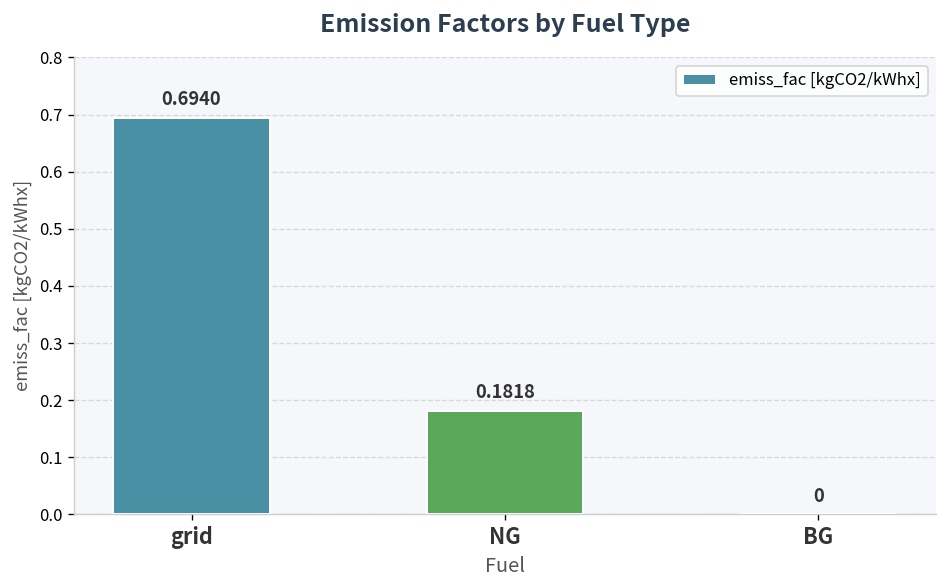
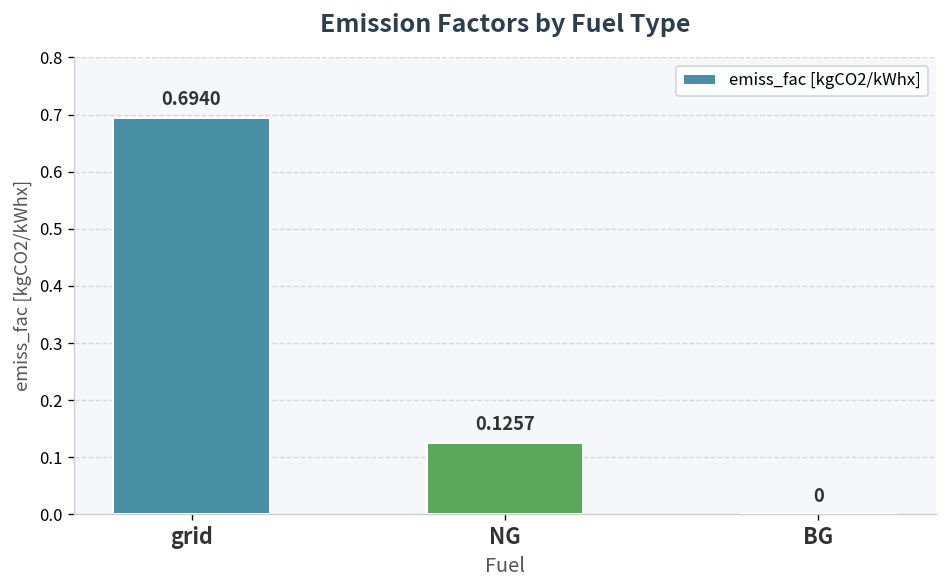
NG: 0.1818 -> 0.1257
